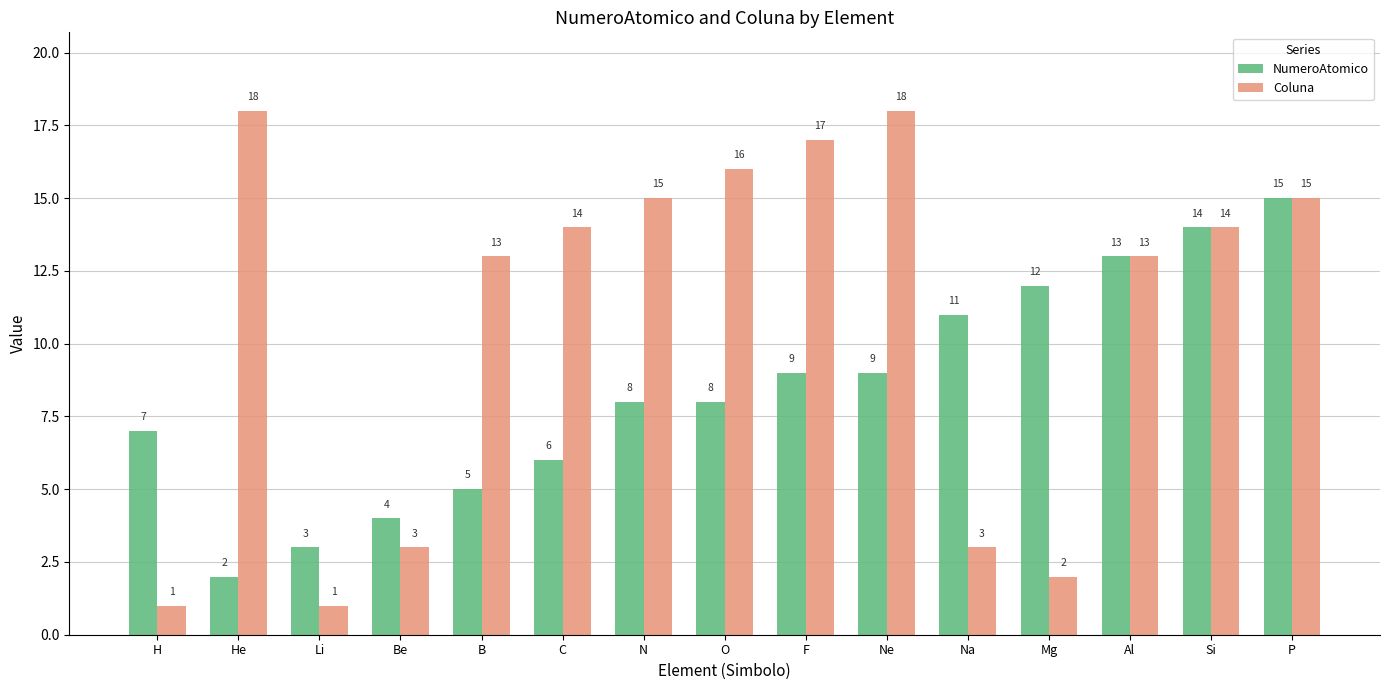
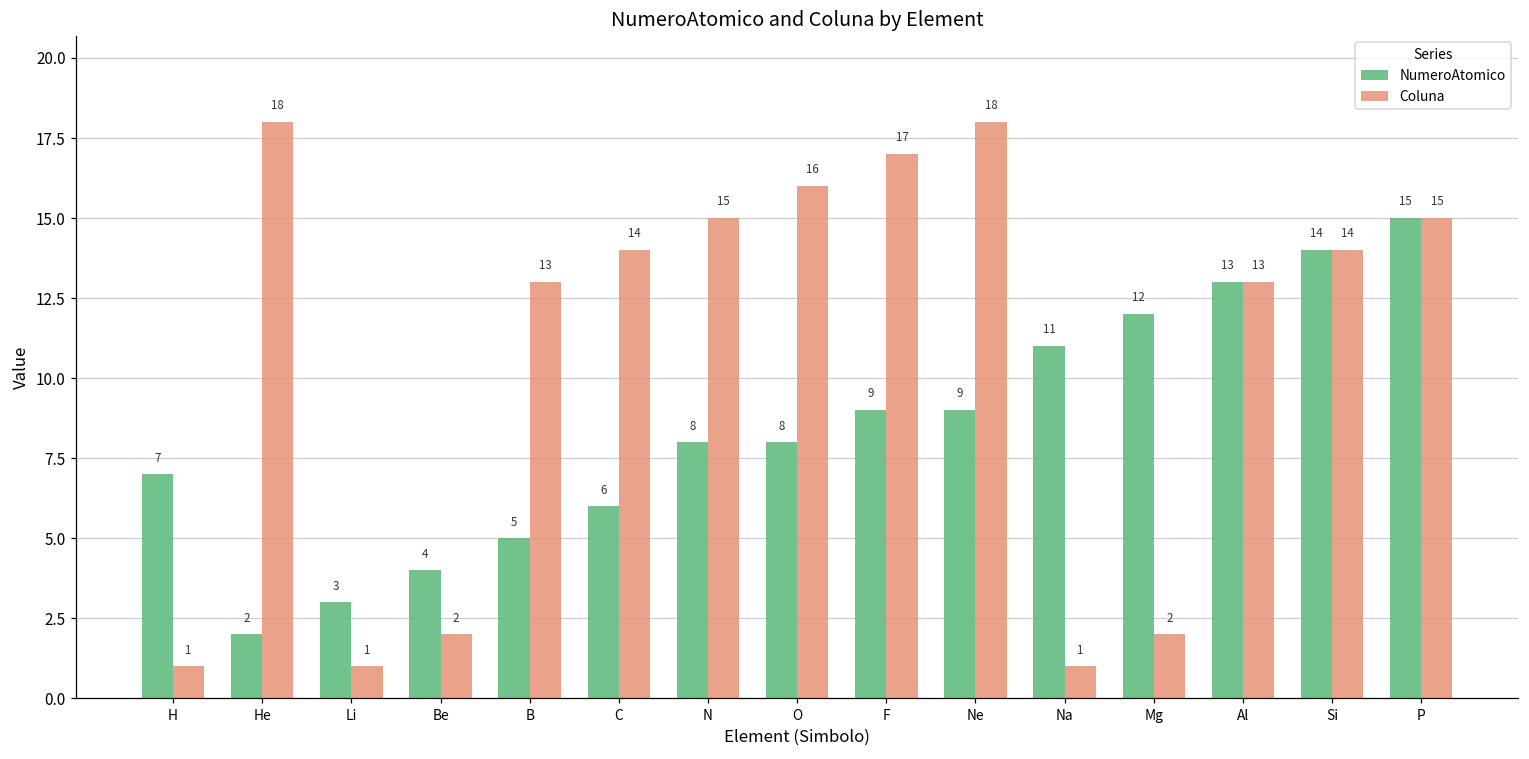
Coluna, Be: 3 -> 2
Coluna, Na: 3 -> 1
